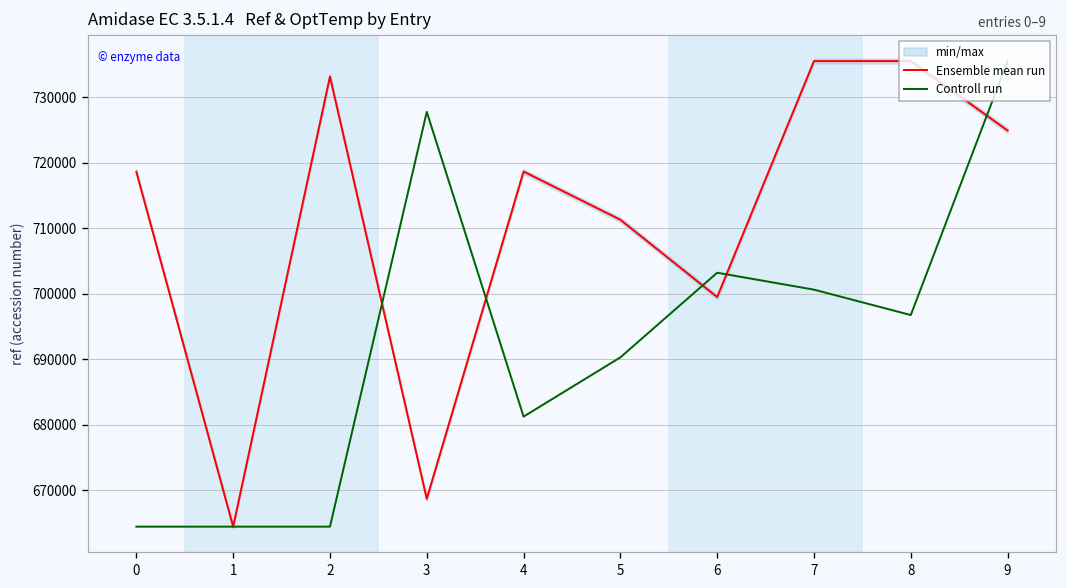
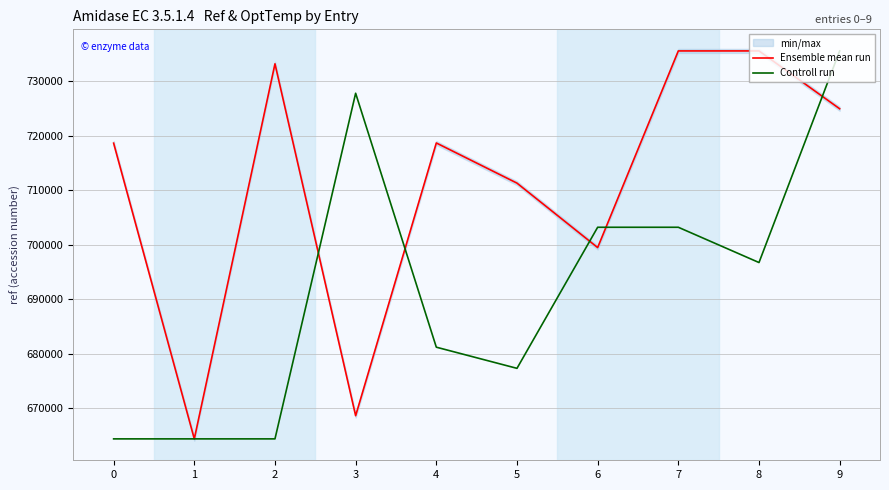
Controll run, 5: 690000 -> 677000
Controll run, 7: 701000 -> 703000
